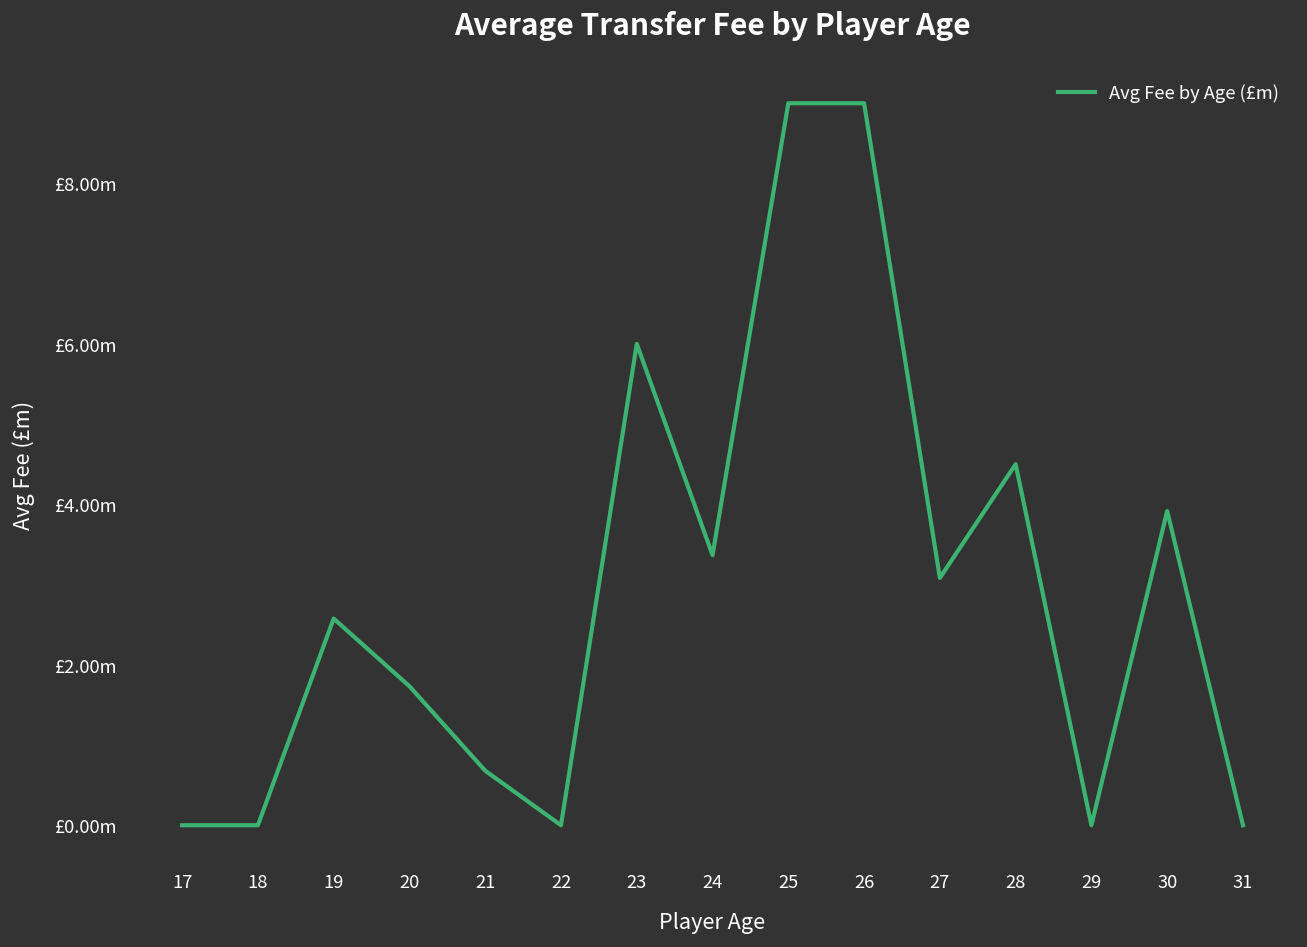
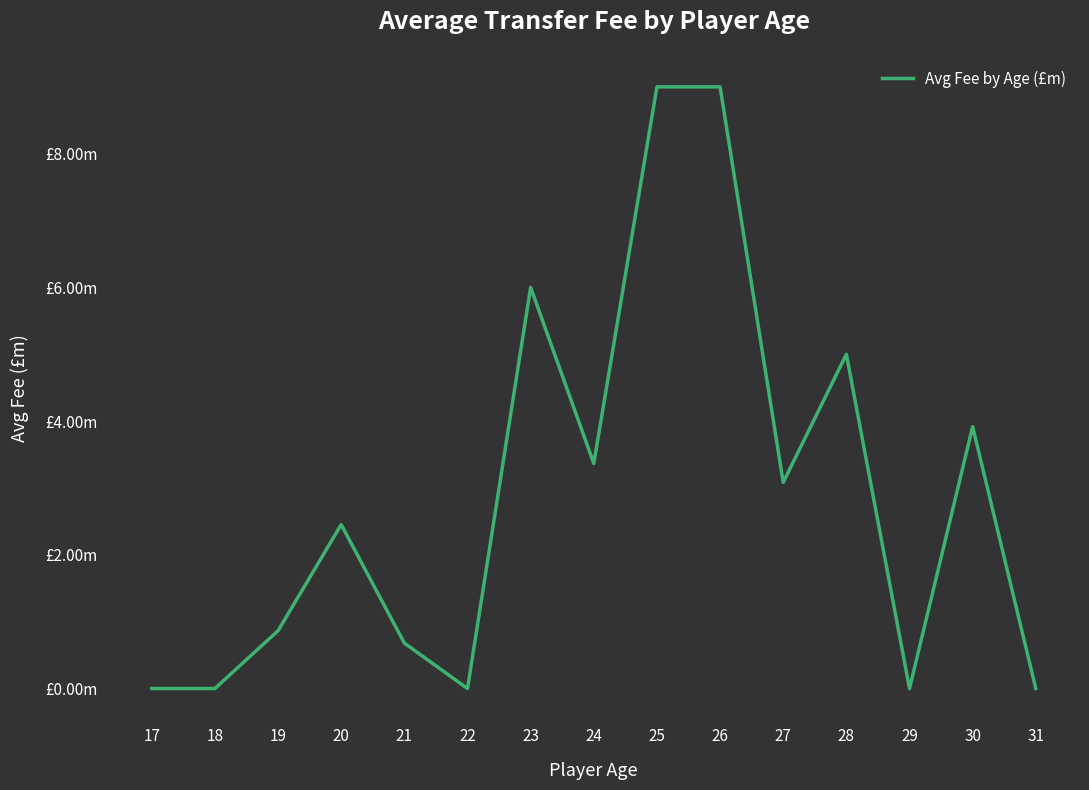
19: £2.6m -> £0.9m
20: £1.7m -> £2.5m
28: £4.5m -> £5.0m
